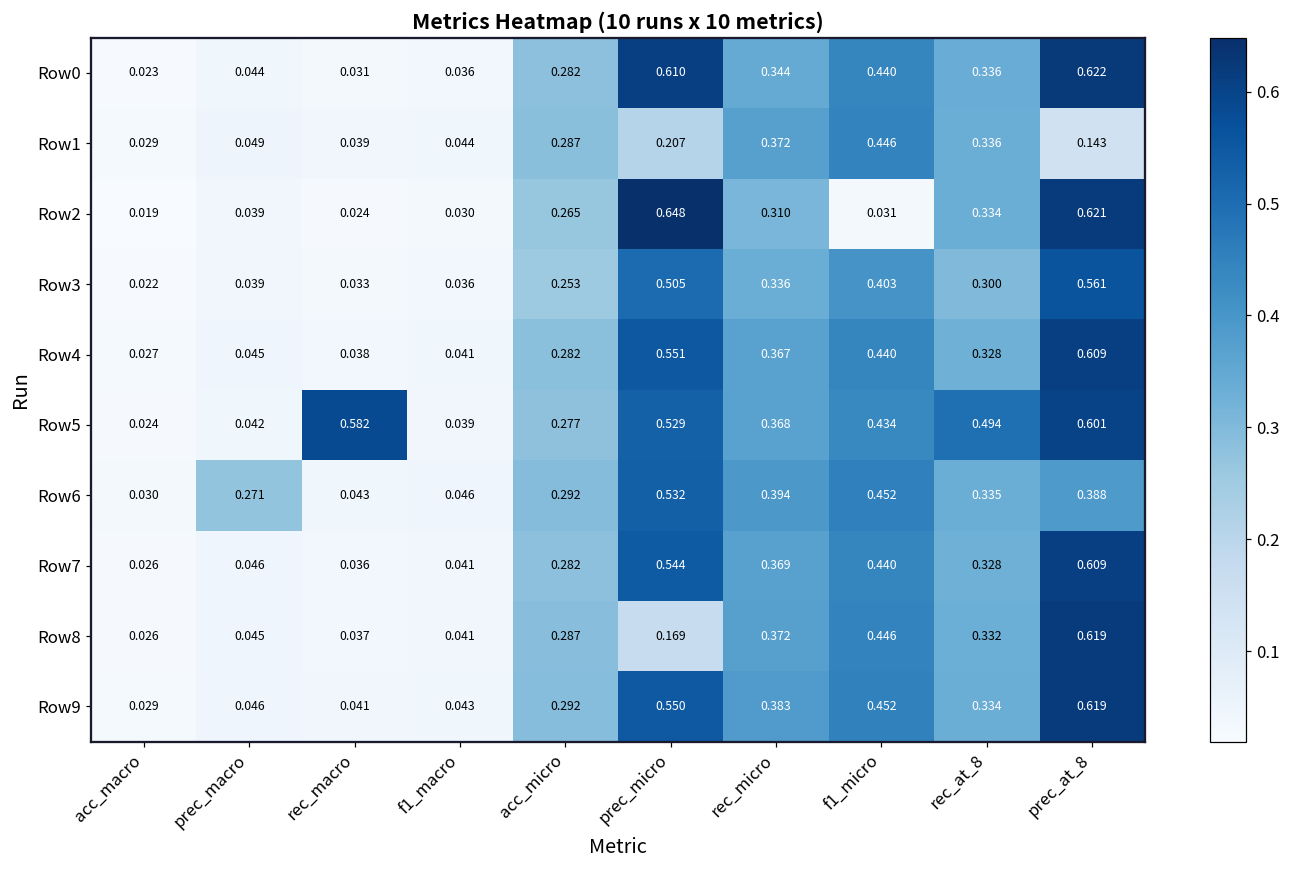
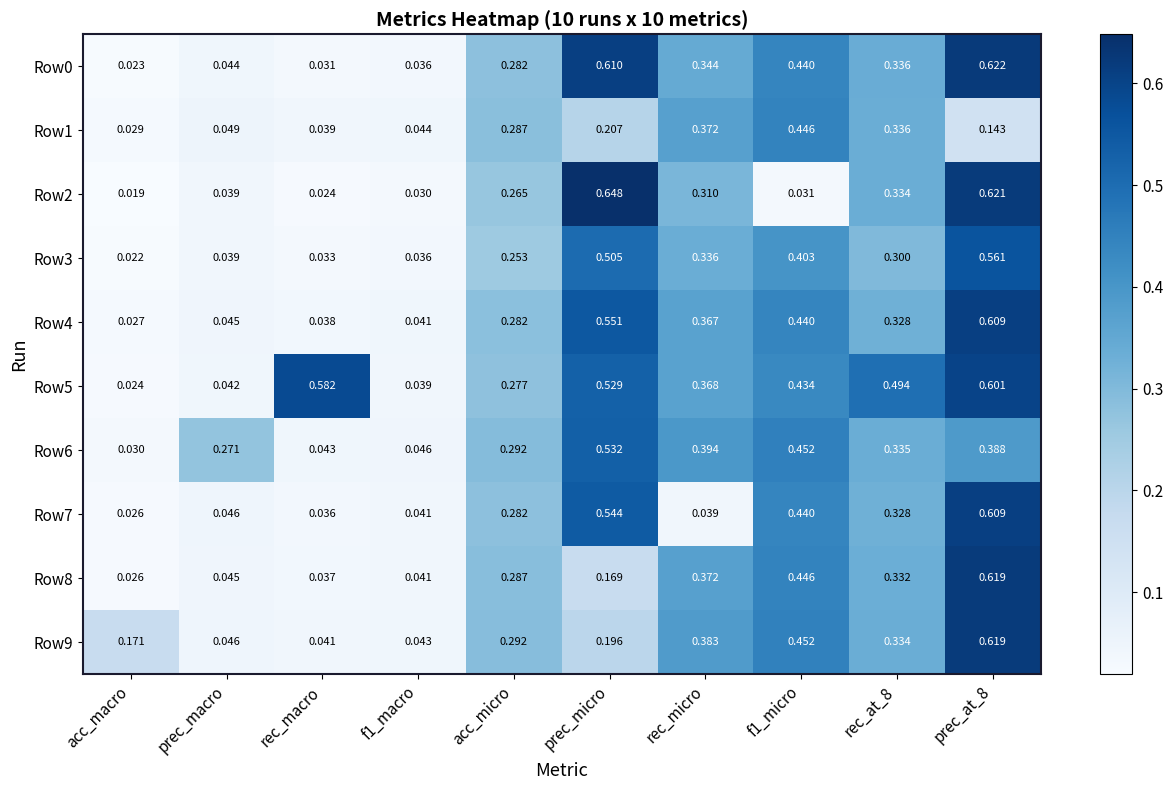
Row7, rec_micro: 0.369 -> 0.039
Row9, acc_macro: 0.029 -> 0.171
Row9, prec_micro: 0.550 -> 0.196
